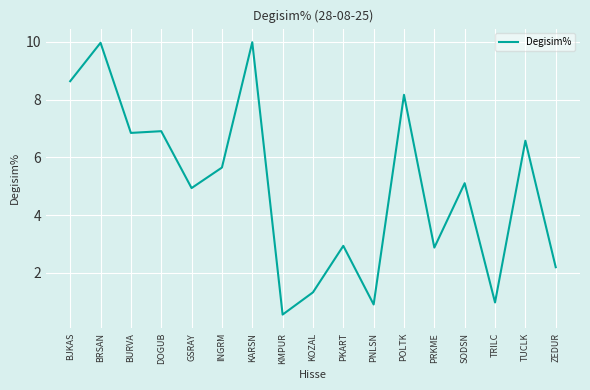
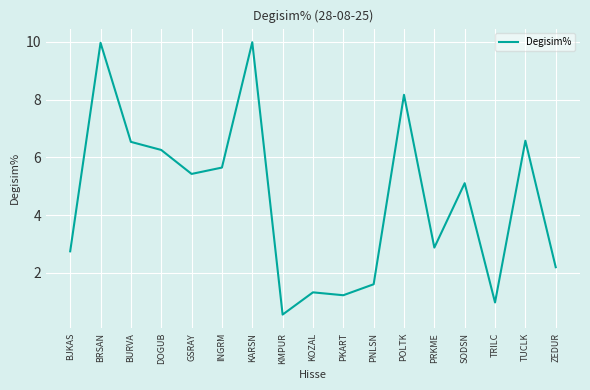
BJKAS: 8.6 -> 2.8
BURVA: 6.9 -> 6.5
DOGUB: 6.9 -> 6.3
GSRAY: 4.9 -> 5.4
PKART: 2.9 -> 1.2
PNLSN: 0.9 -> 1.6
